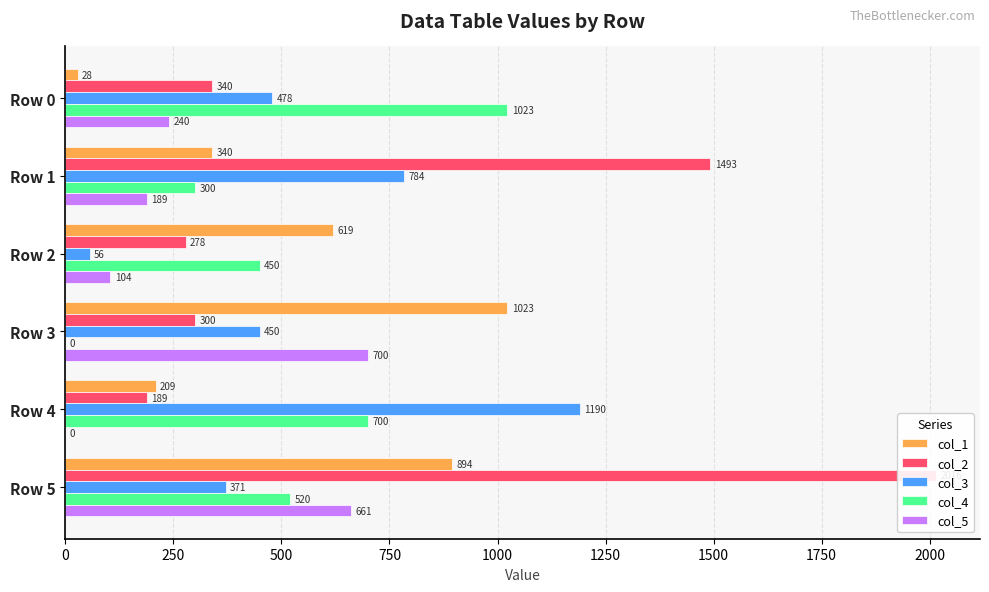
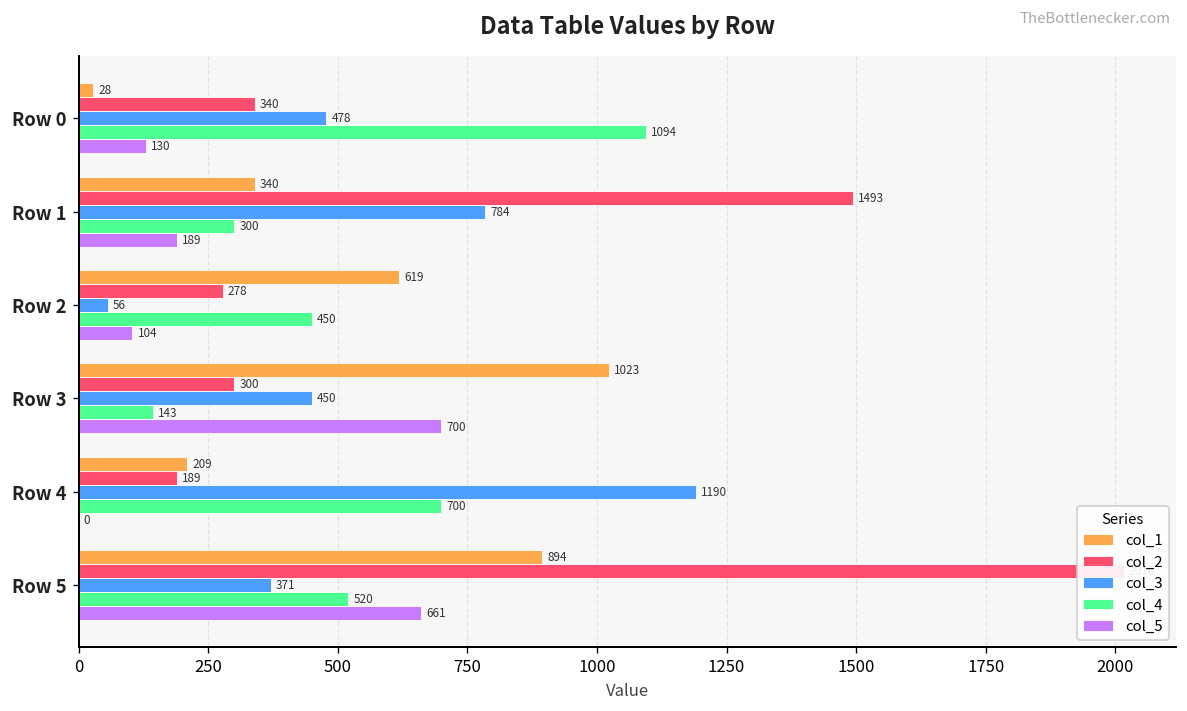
col_4, Row 0: 1023 -> 1094
col_5, Row 0: 240 -> 130
col_4, Row 3: 0 -> 143
